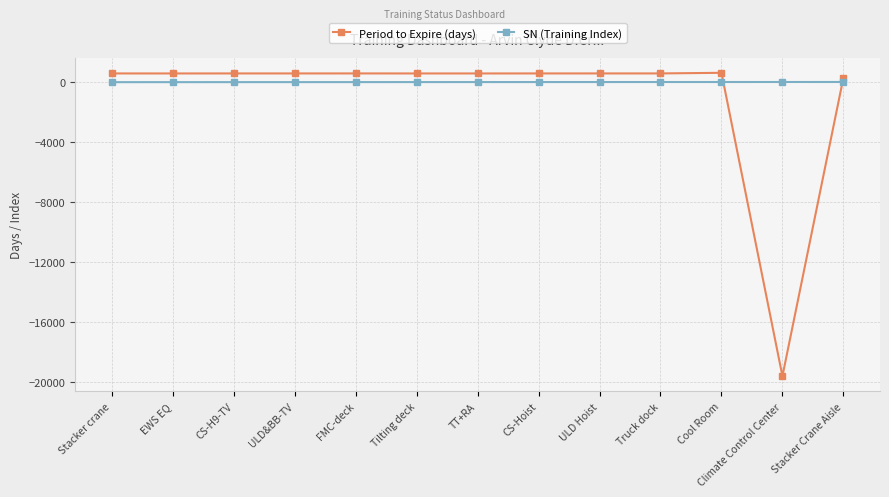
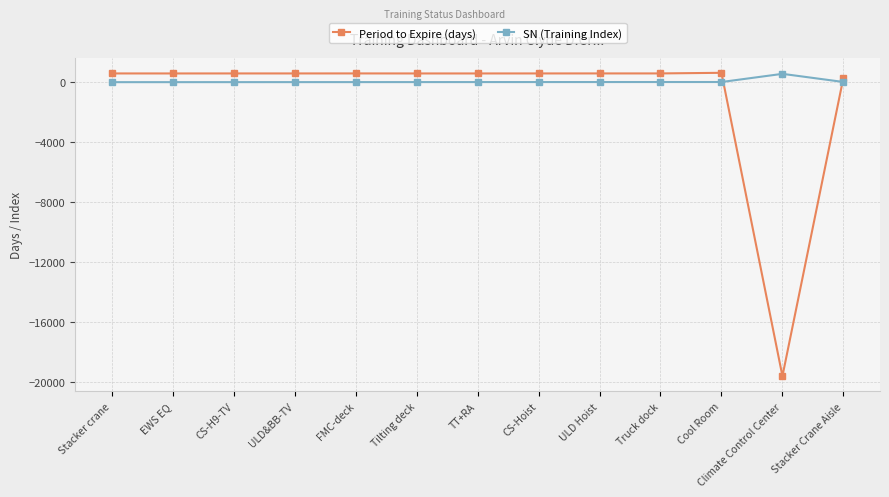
SN (Training Index), Climate Control Center: 0 -> 600
